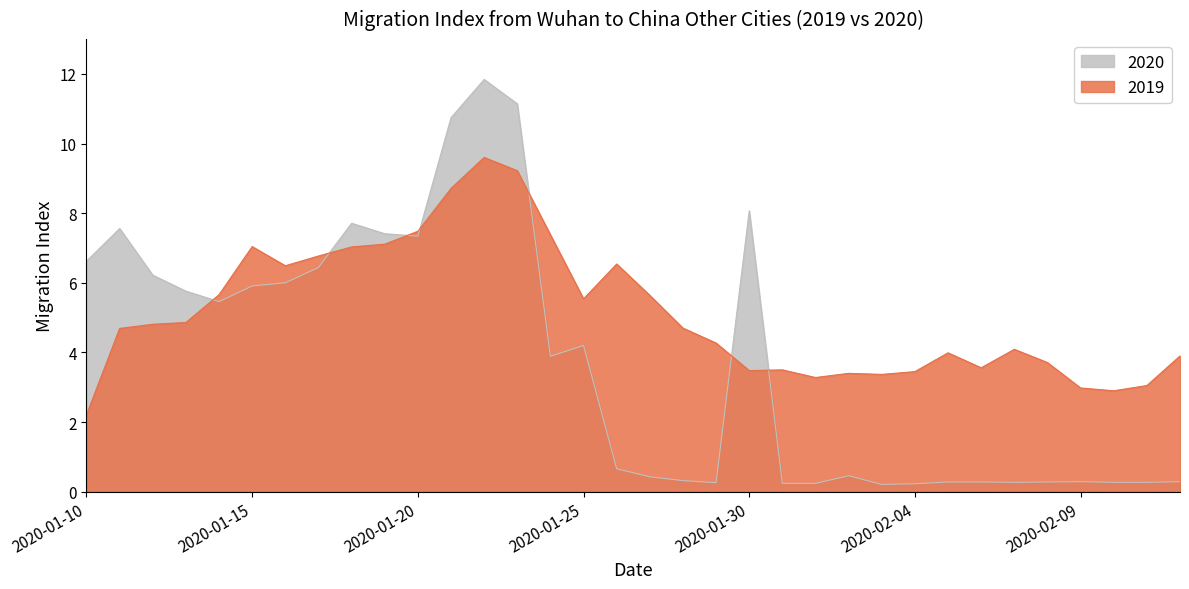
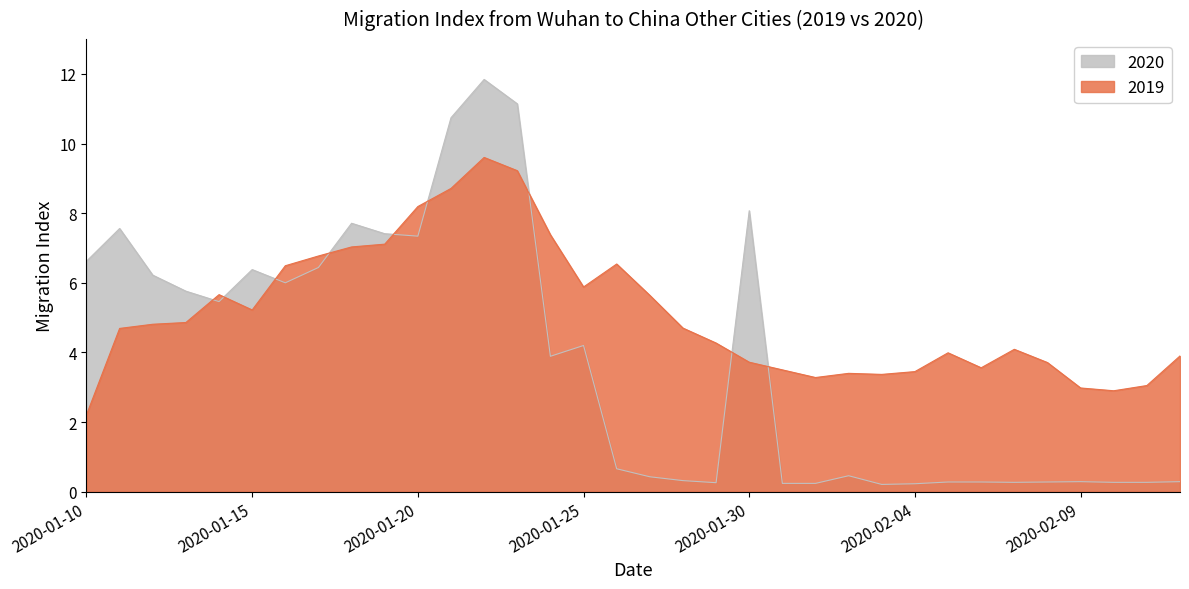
2020, 2020-01-15: 5.9 -> 6.4
2019, 2020-01-15: 7.0 -> 5.2
2019, 2020-01-20: 7.5 -> 8.2
2019, 2020-01-25: 5.5 -> 5.9
2019, 2020-01-30: 3.5 -> 3.7
